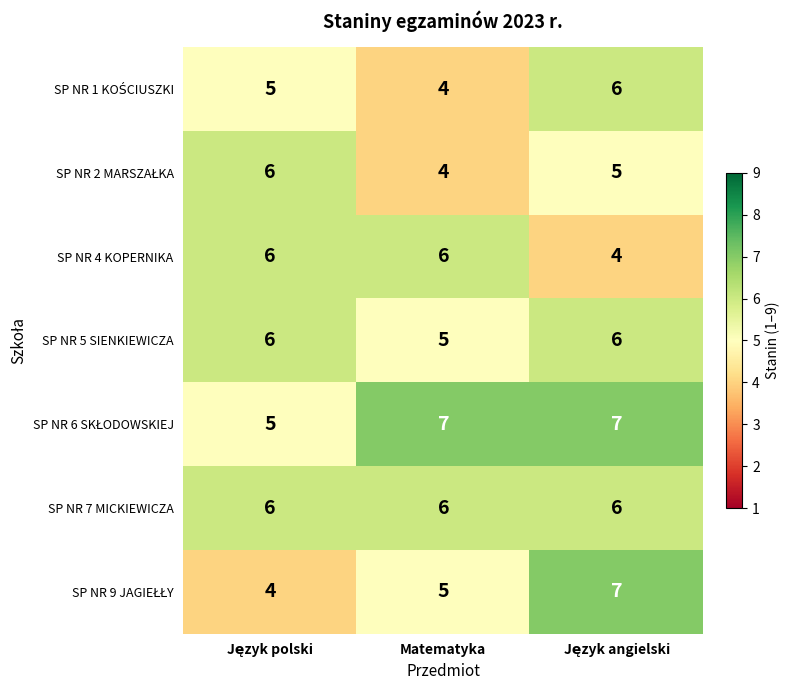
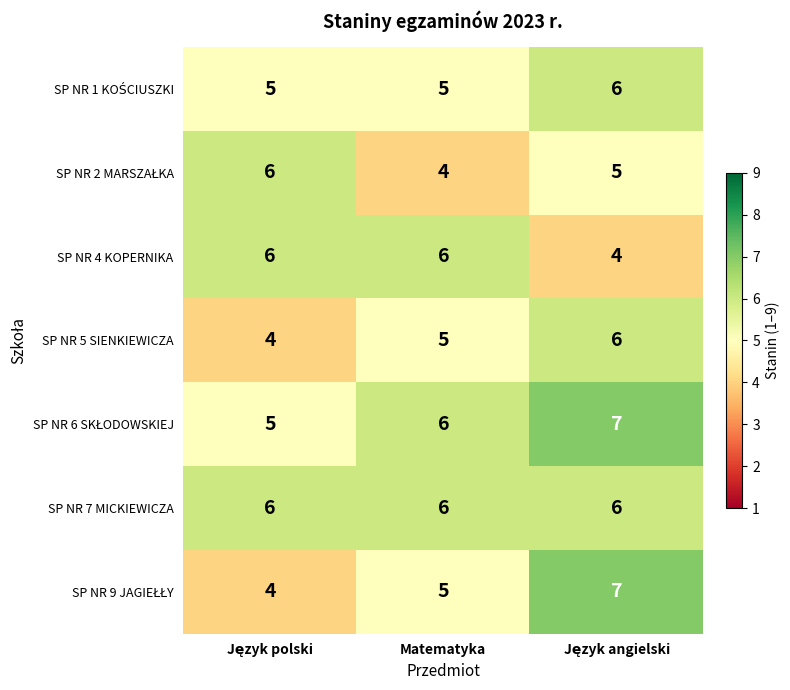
SP NR 1 KOŚCIUSZKI, Matematyka: 4 -> 5
SP NR 5 SIENKIEWICZA, Język polski: 6 -> 4
SP NR 6 SKŁODOWSKIEJ, Matematyka: 7 -> 6
